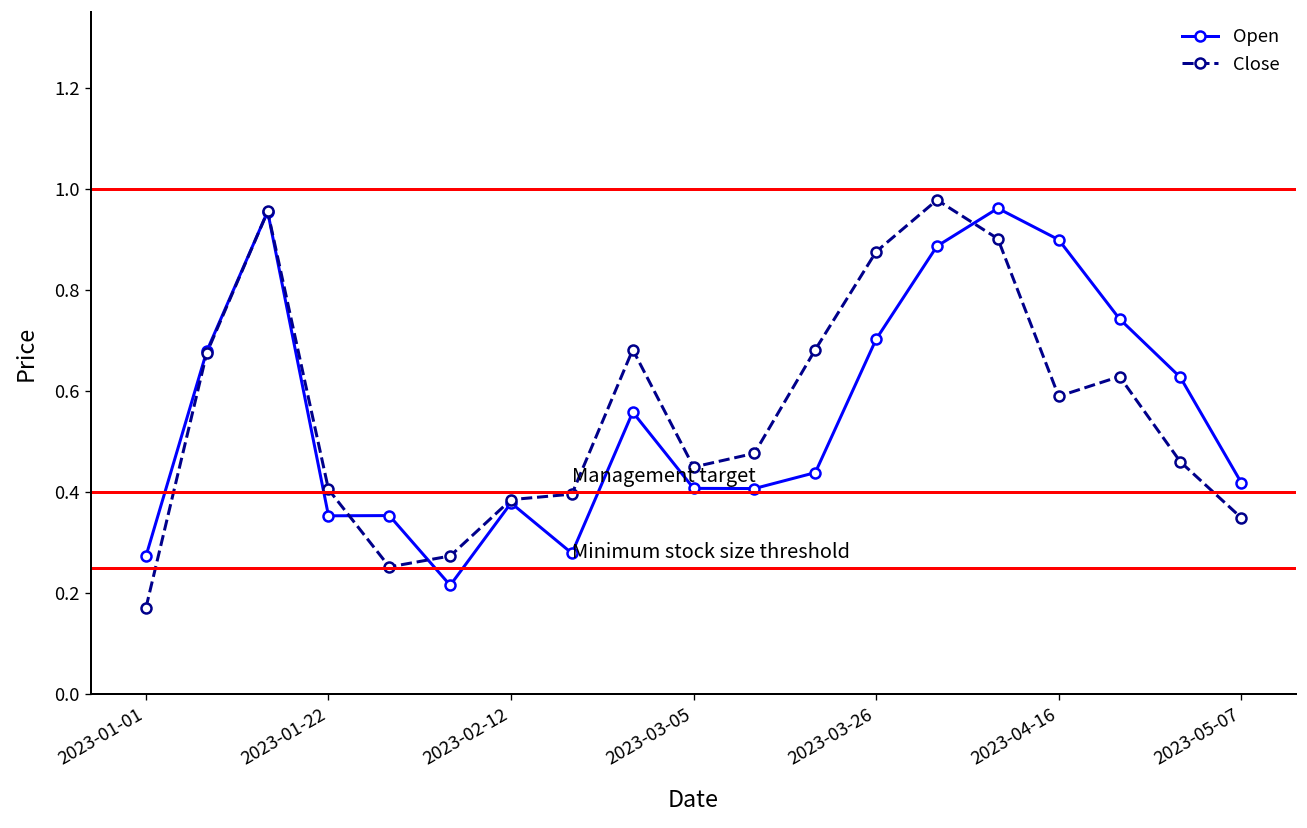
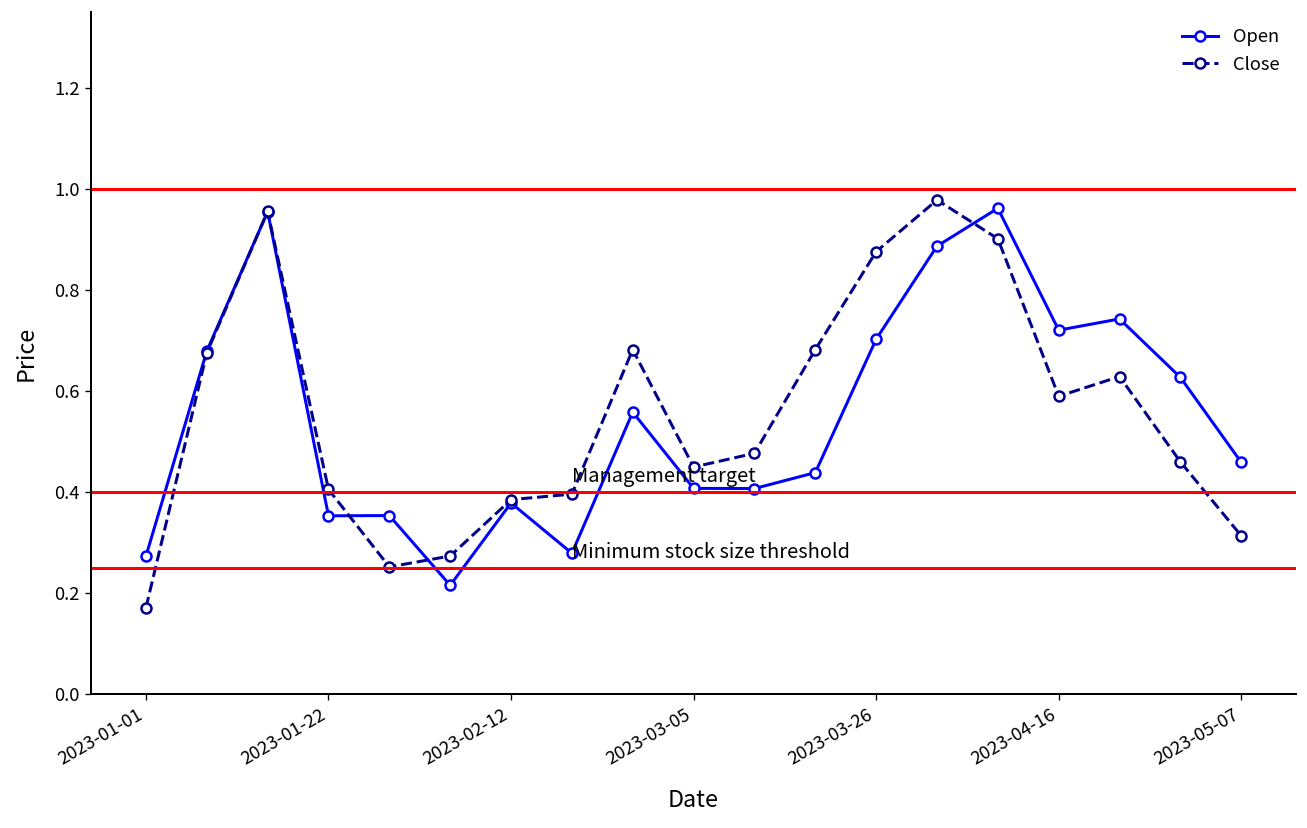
Open, 2023-04-16: 0.90 -> 0.72
Open, 2023-05-07: 0.42 -> 0.46
Close, 2023-05-07: 0.35 -> 0.31
